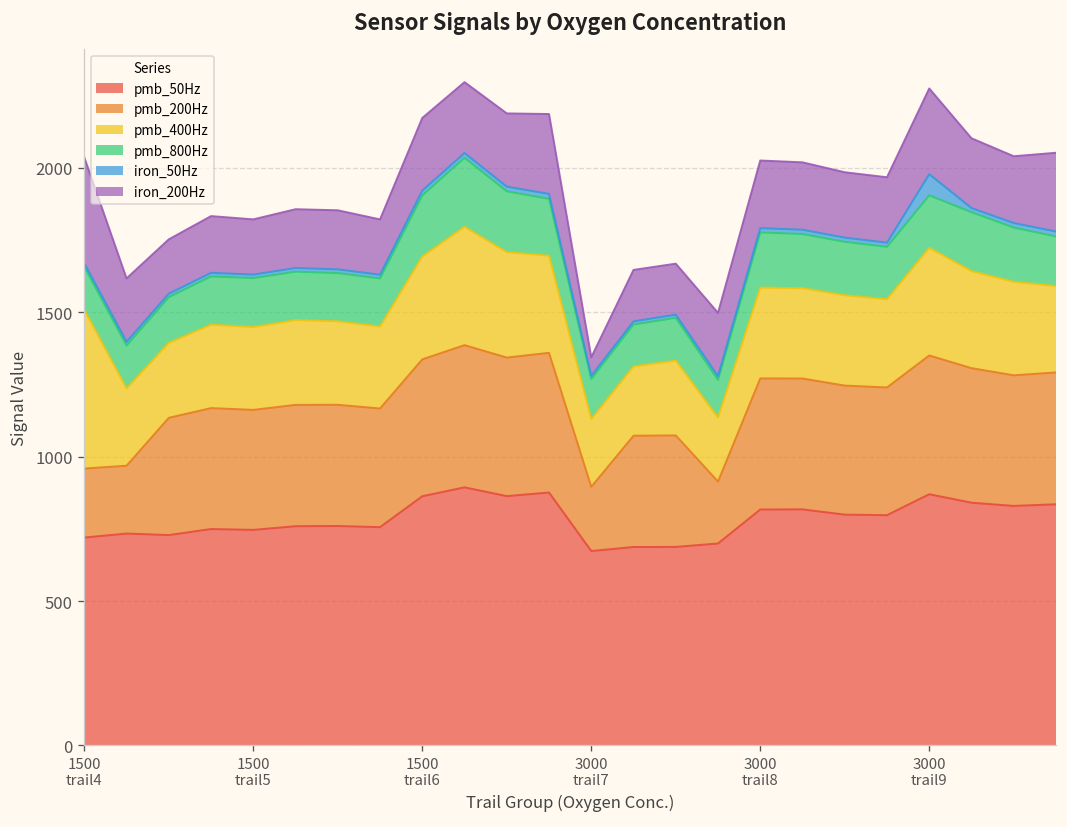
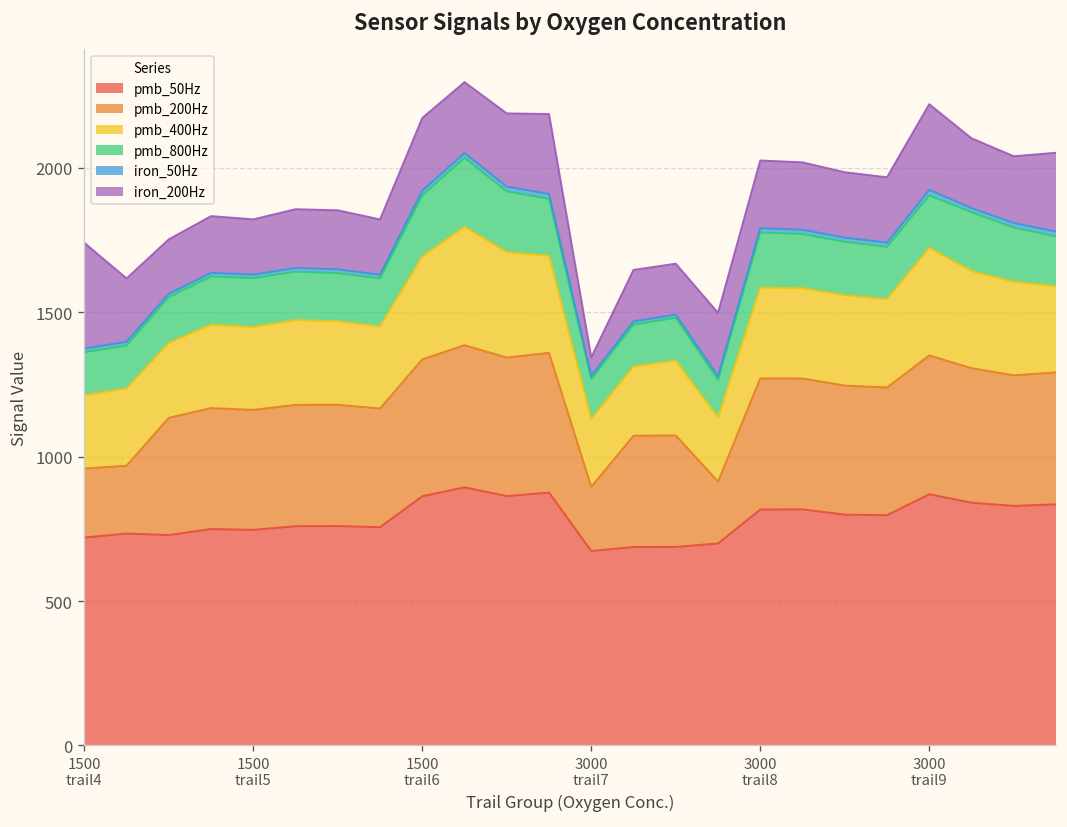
pmb_400Hz, 1500 trail4: 550 -> 250
iron_50Hz, 3000 trail9: 70 -> 20
